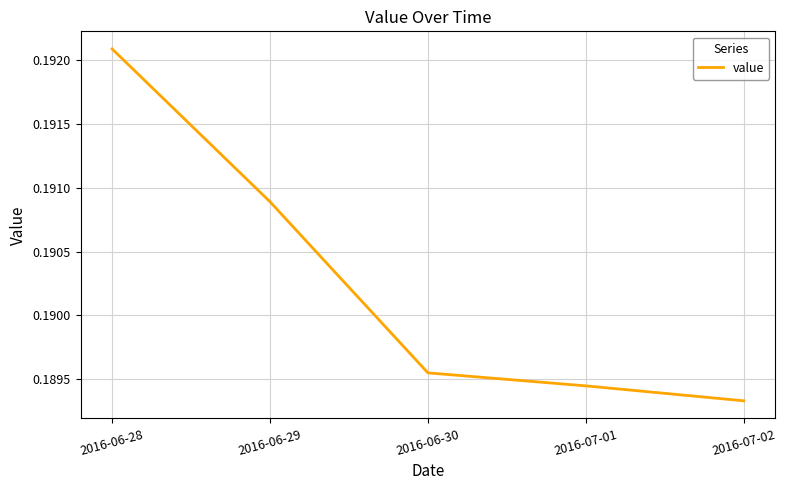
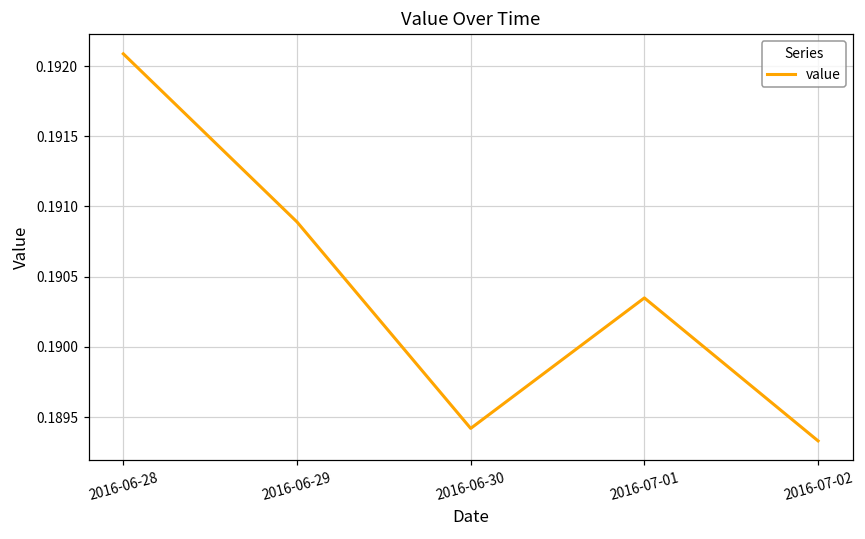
2016-06-30: 0.18955 -> 0.18942
2016-07-01: 0.18945 -> 0.19035
